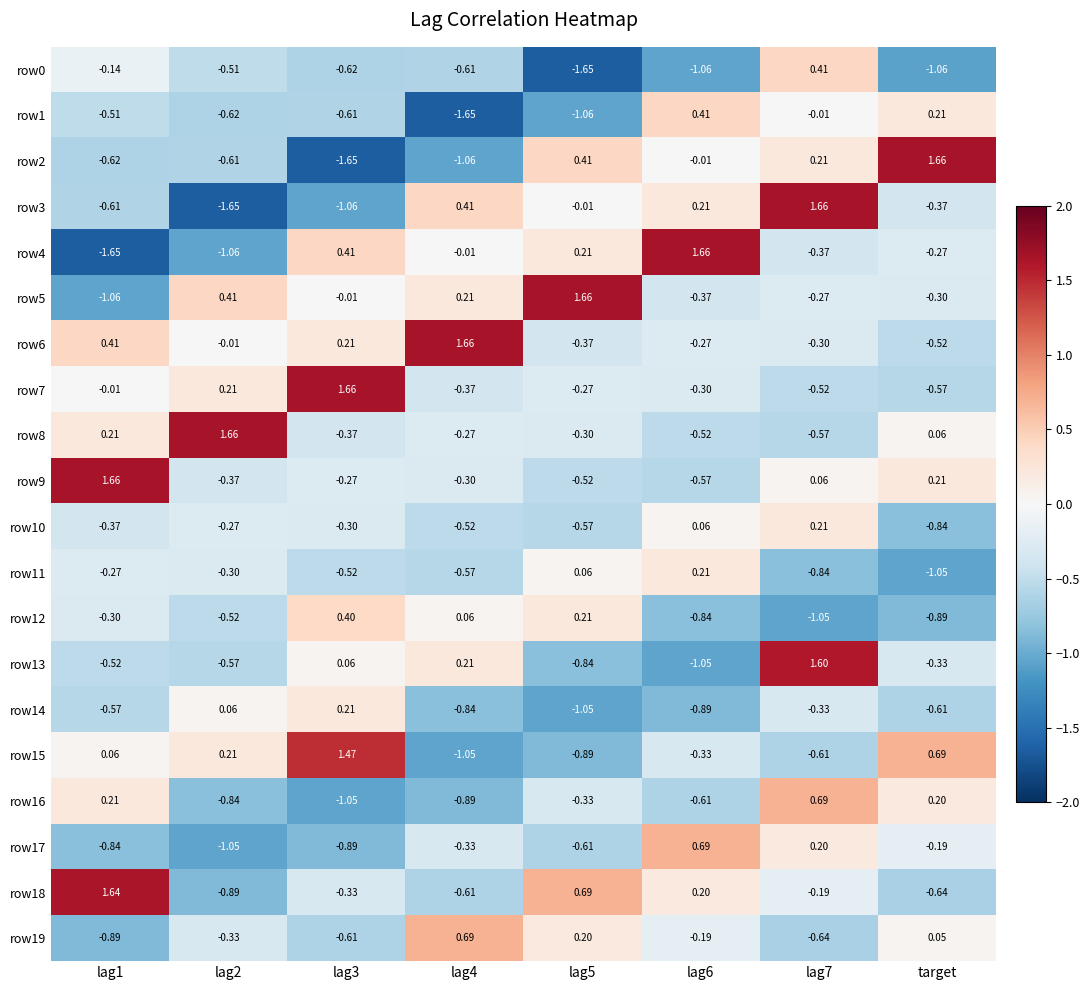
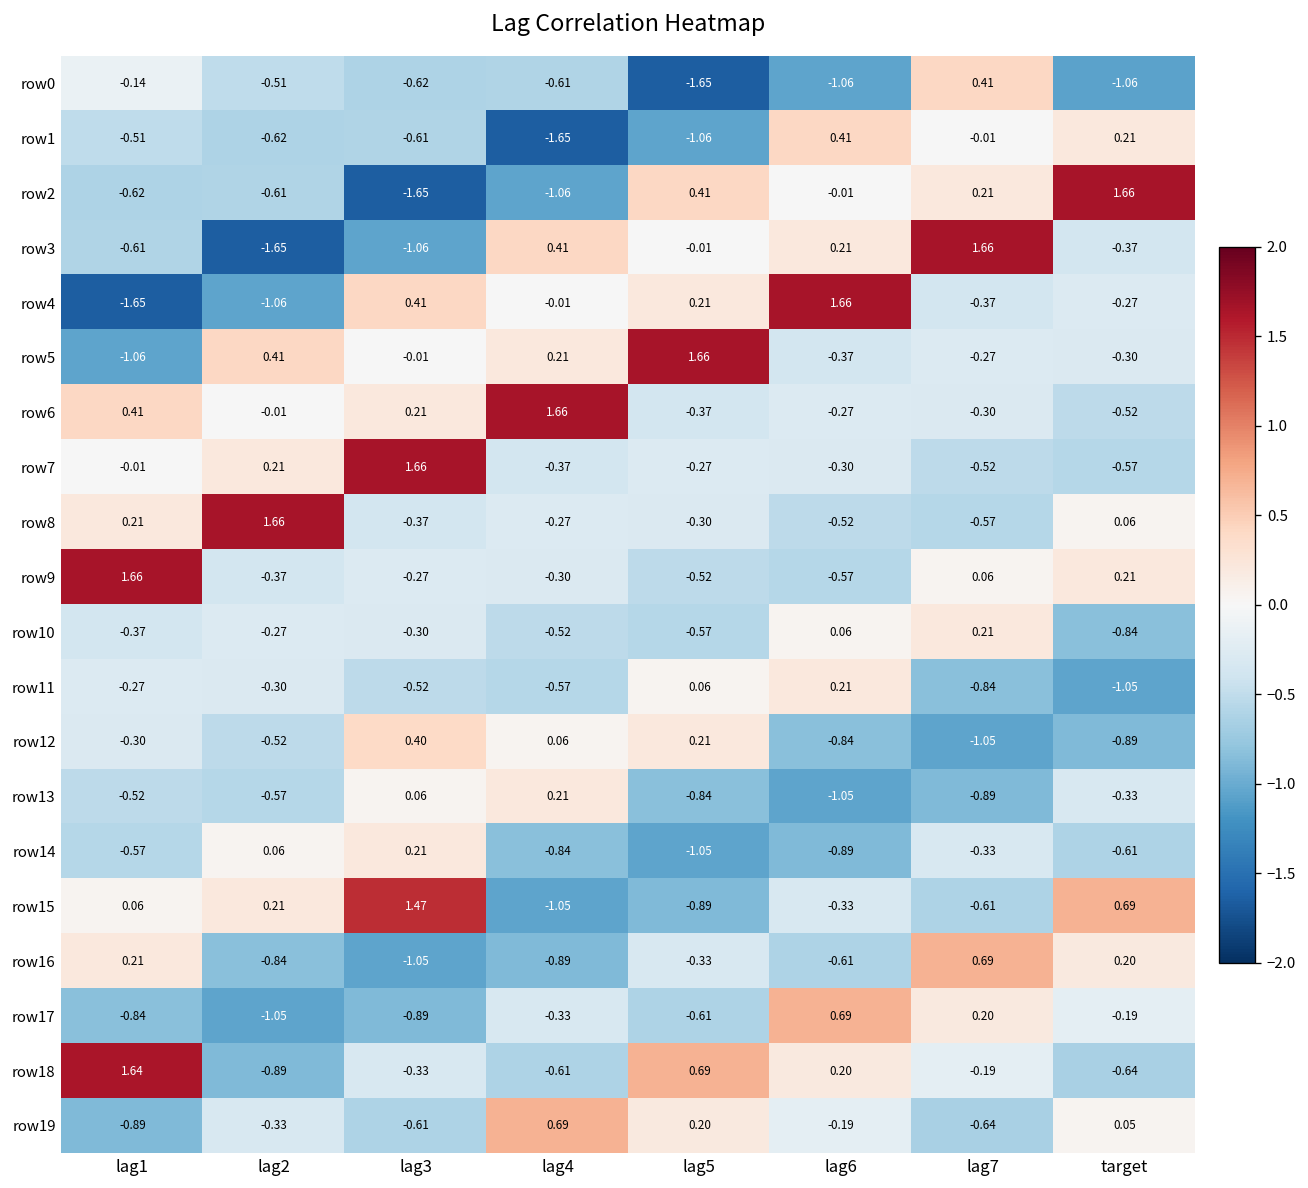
row13, lag7: 1.60 -> -0.89
